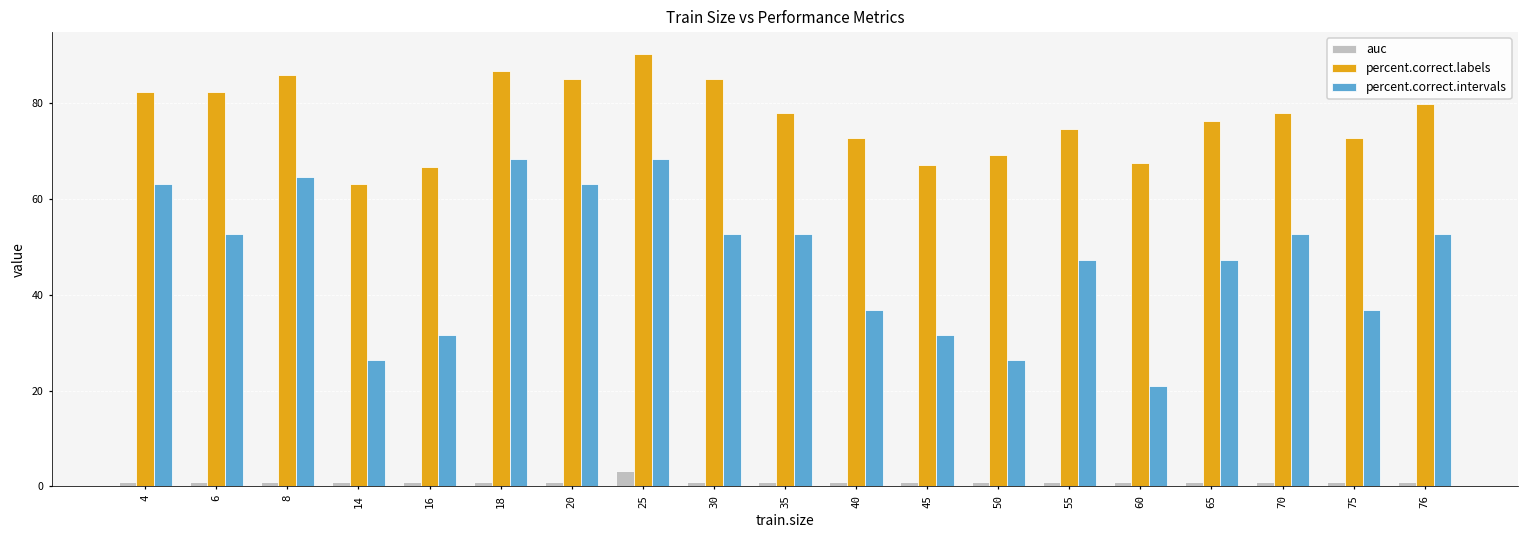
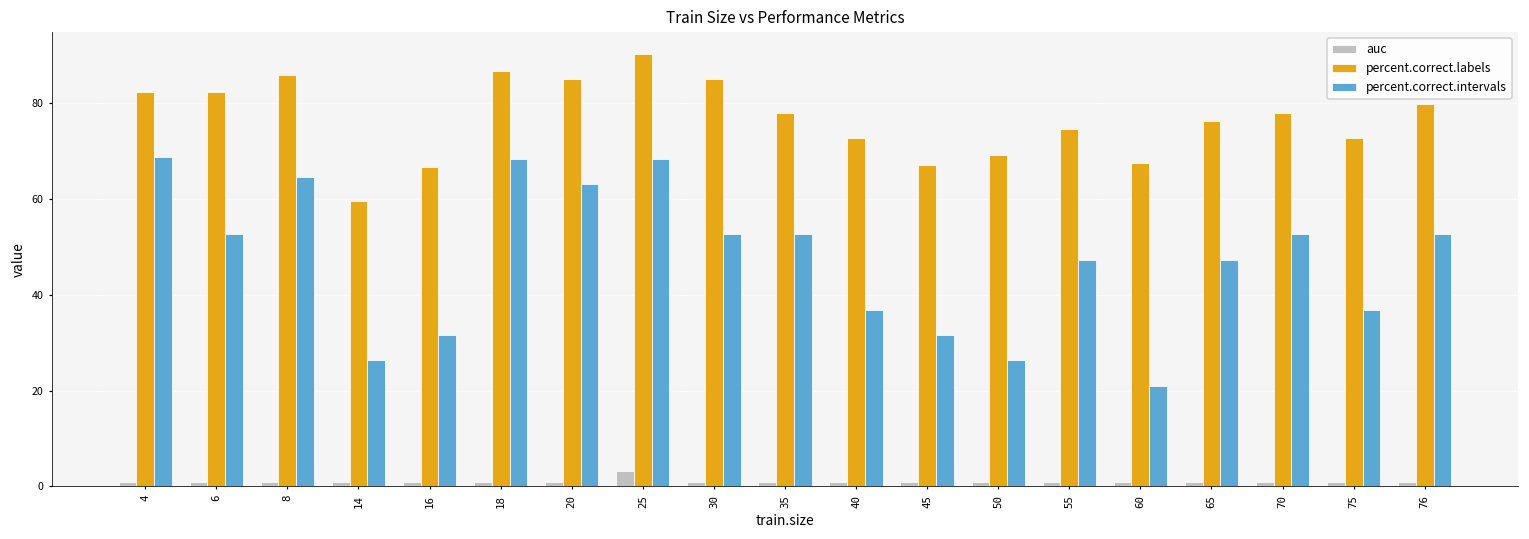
percent.correct.intervals, 4: 63 -> 69
percent.correct.labels, 14: 63 -> 60
